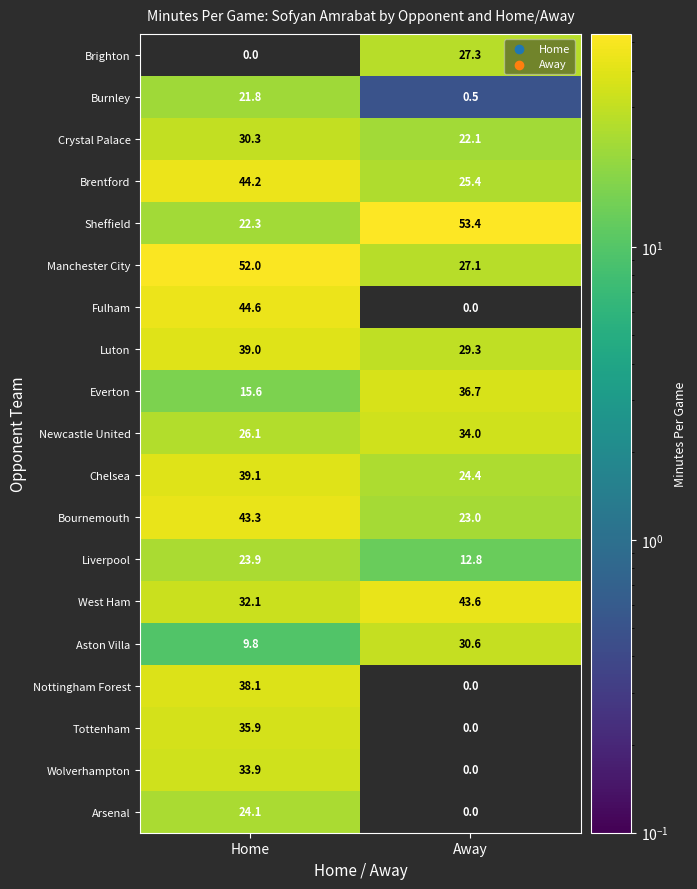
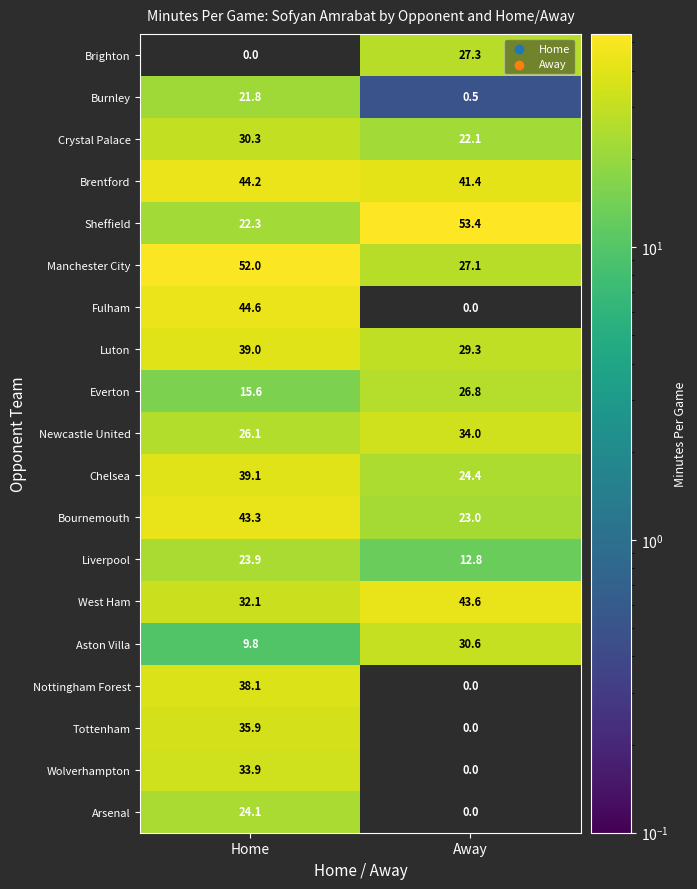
Brentford, Away: 25.4 -> 41.4
Everton, Away: 36.7 -> 26.8
